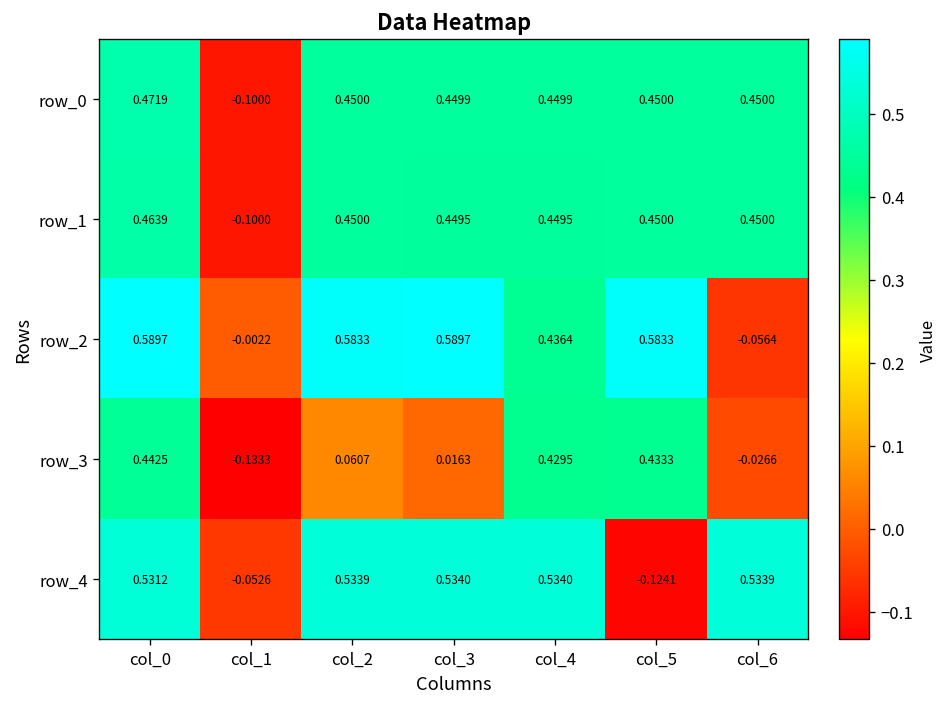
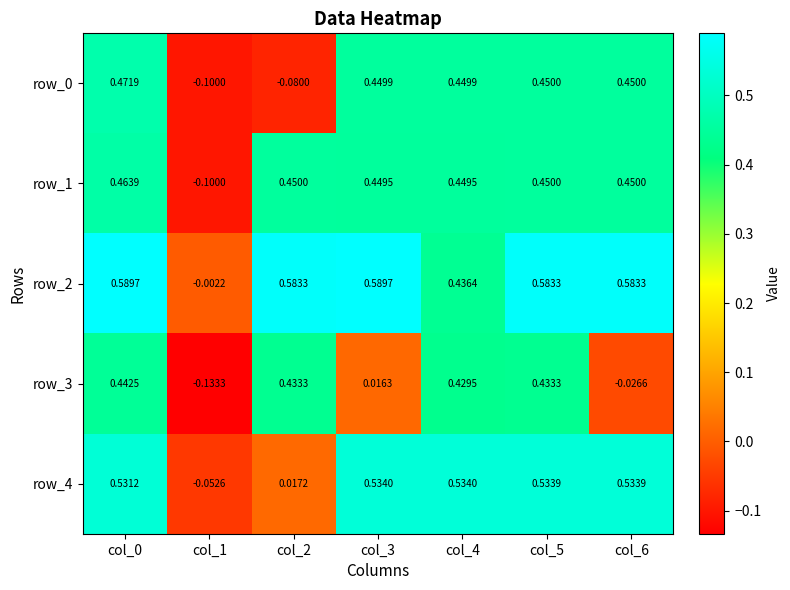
row_0, col_2: 0.4500 -> -0.0800
row_2, col_6: -0.0564 -> 0.5833
row_3, col_2: 0.0607 -> 0.4333
row_4, col_2: 0.5339 -> 0.0172
row_4, col_5: -0.1241 -> 0.5339
